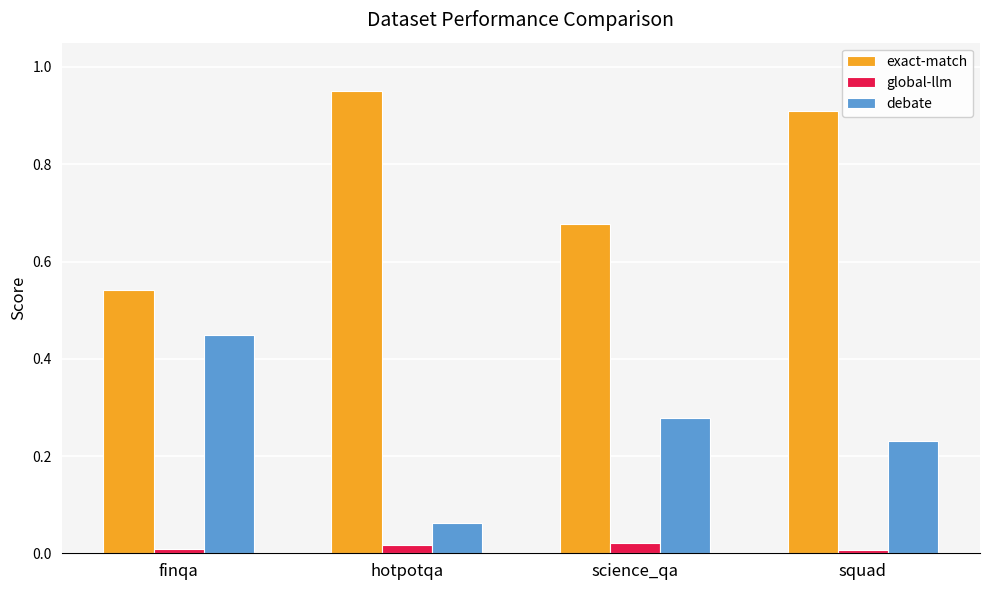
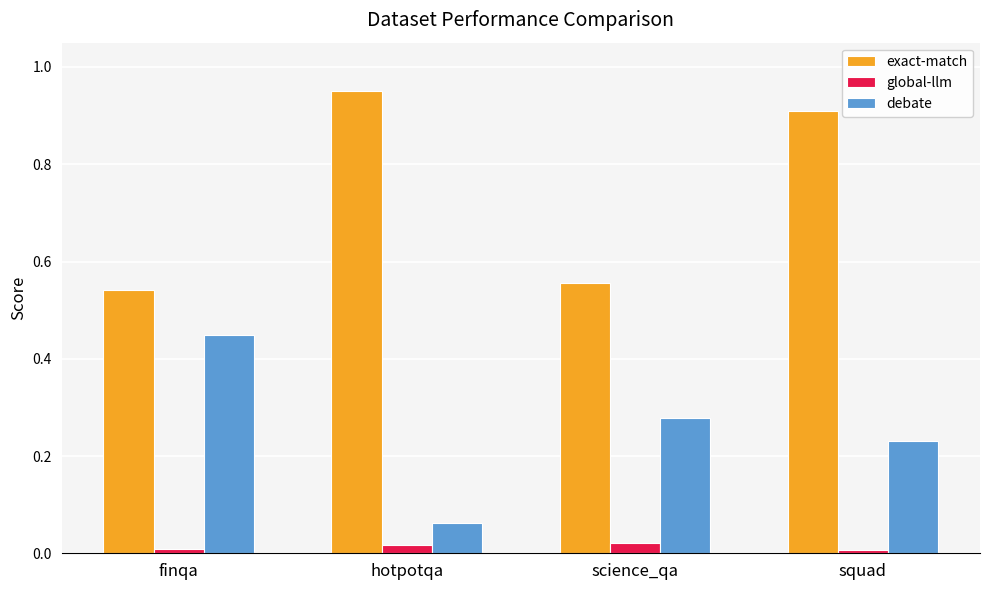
exact-match, science_qa: 0.68 -> 0.56
